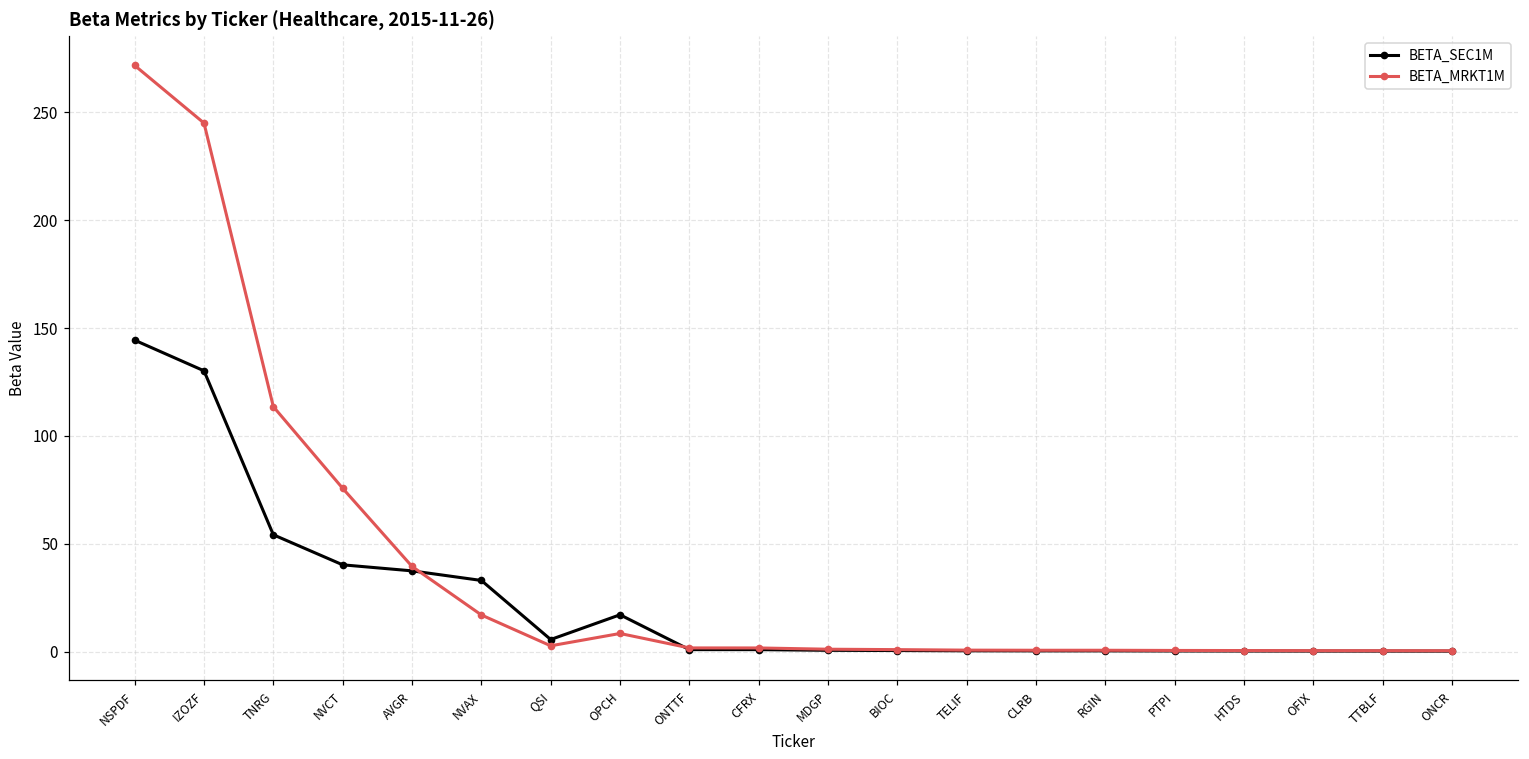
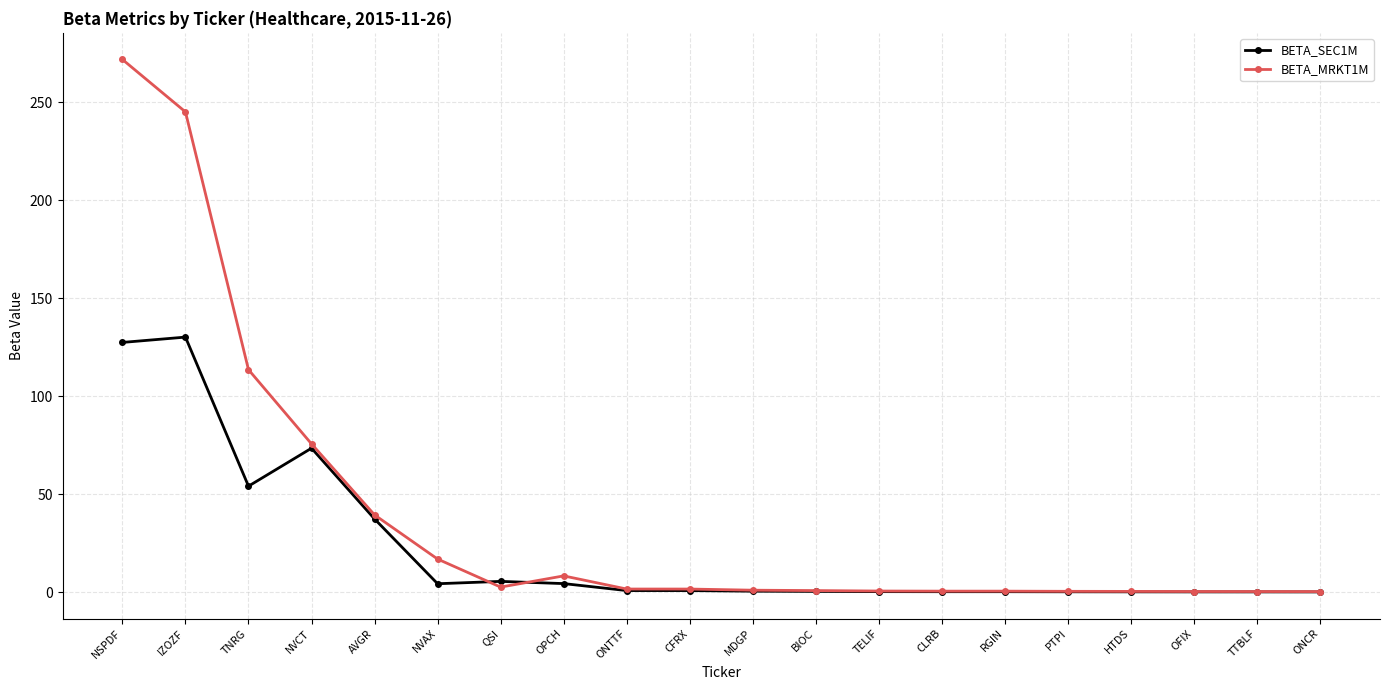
BETA_SEC1M, NSPDF: 144 -> 127
BETA_SEC1M, NVCT: 40 -> 73
BETA_SEC1M, NVAX: 33 -> 4
BETA_SEC1M, OPCH: 17 -> 4
